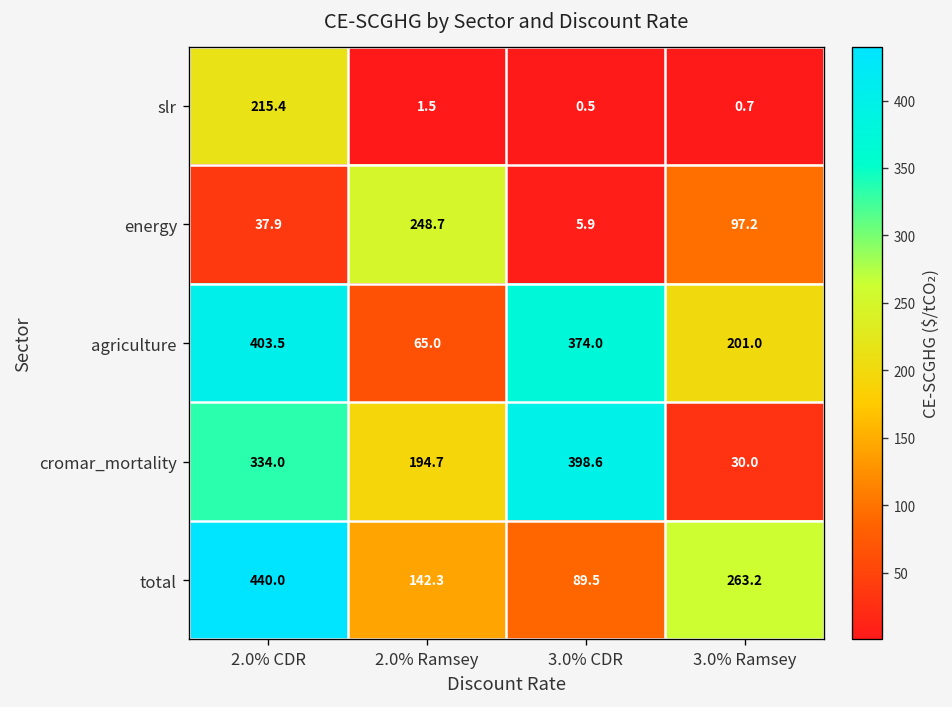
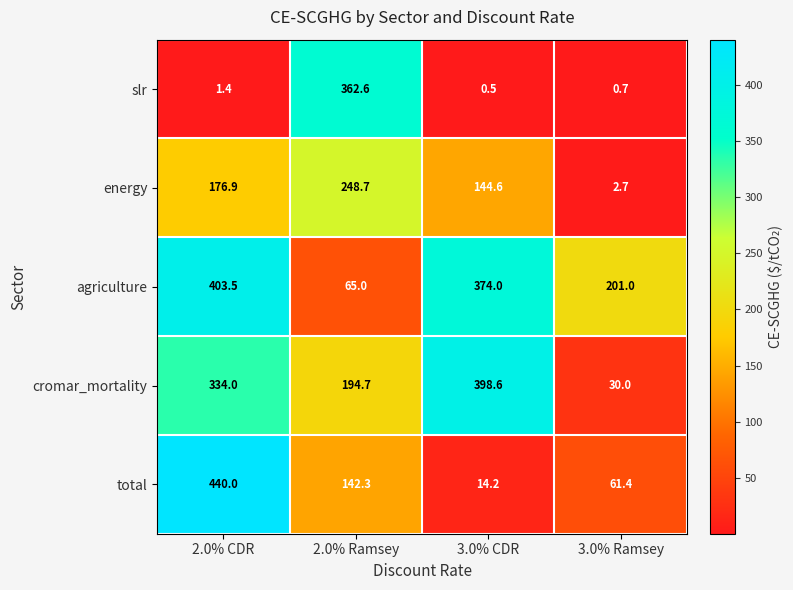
slr, 2.0% CDR: 215.4 -> 1.4
slr, 2.0% Ramsey: 1.5 -> 362.6
energy, 2.0% CDR: 37.9 -> 176.9
energy, 3.0% CDR: 5.9 -> 144.6
energy, 3.0% Ramsey: 97.2 -> 2.7
total, 3.0% CDR: 89.5 -> 14.2
total, 3.0% Ramsey: 263.2 -> 61.4
